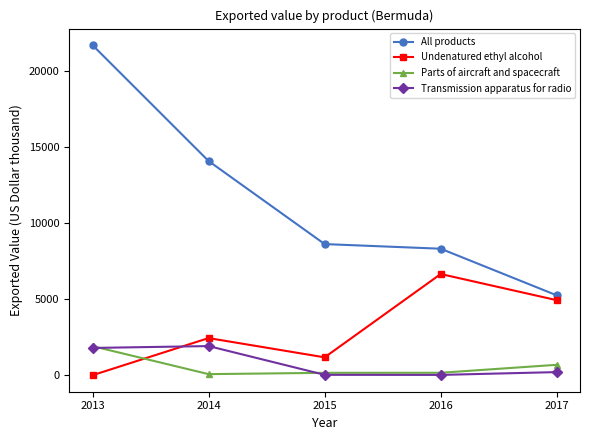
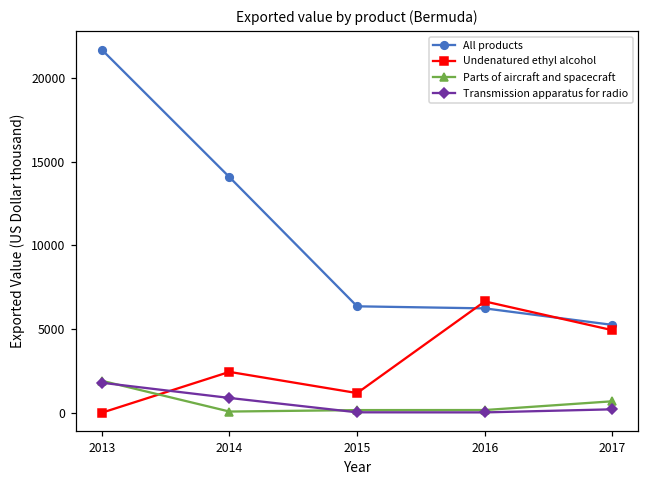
Transmission apparatus for radio, 2014: 1900 -> 900
All products, 2015: 8600 -> 6400
All products, 2016: 8300 -> 6200
